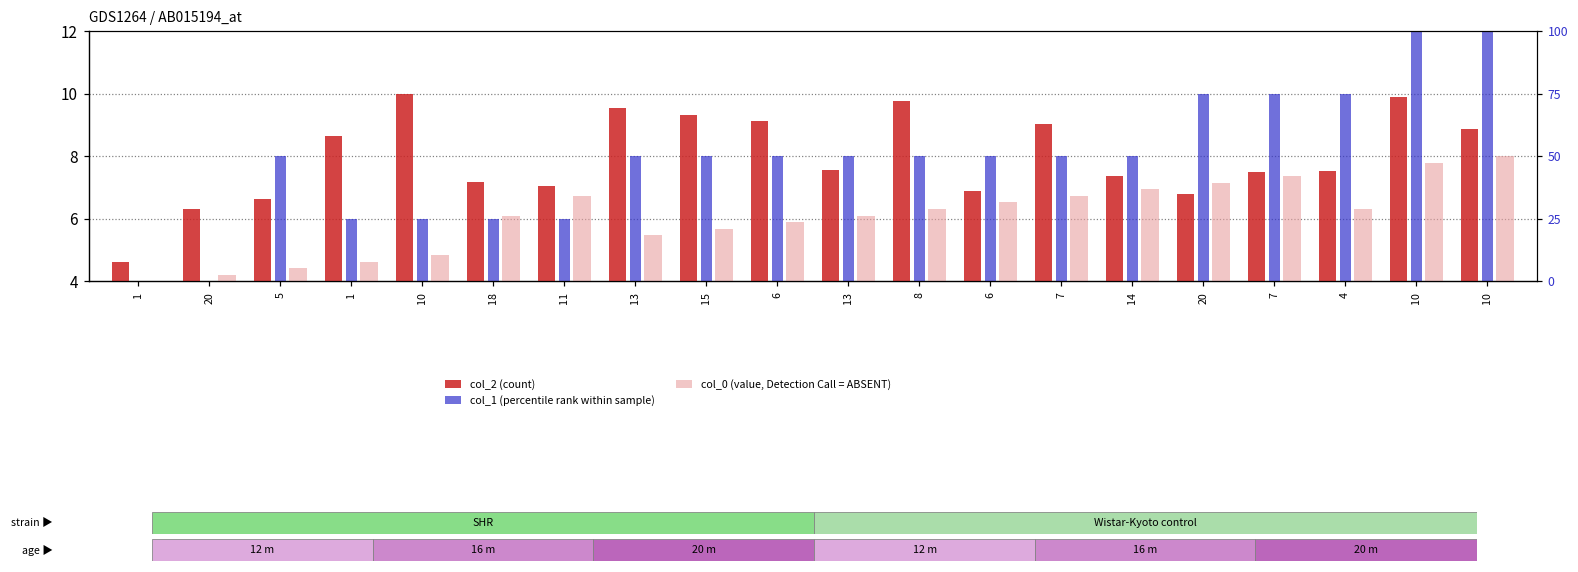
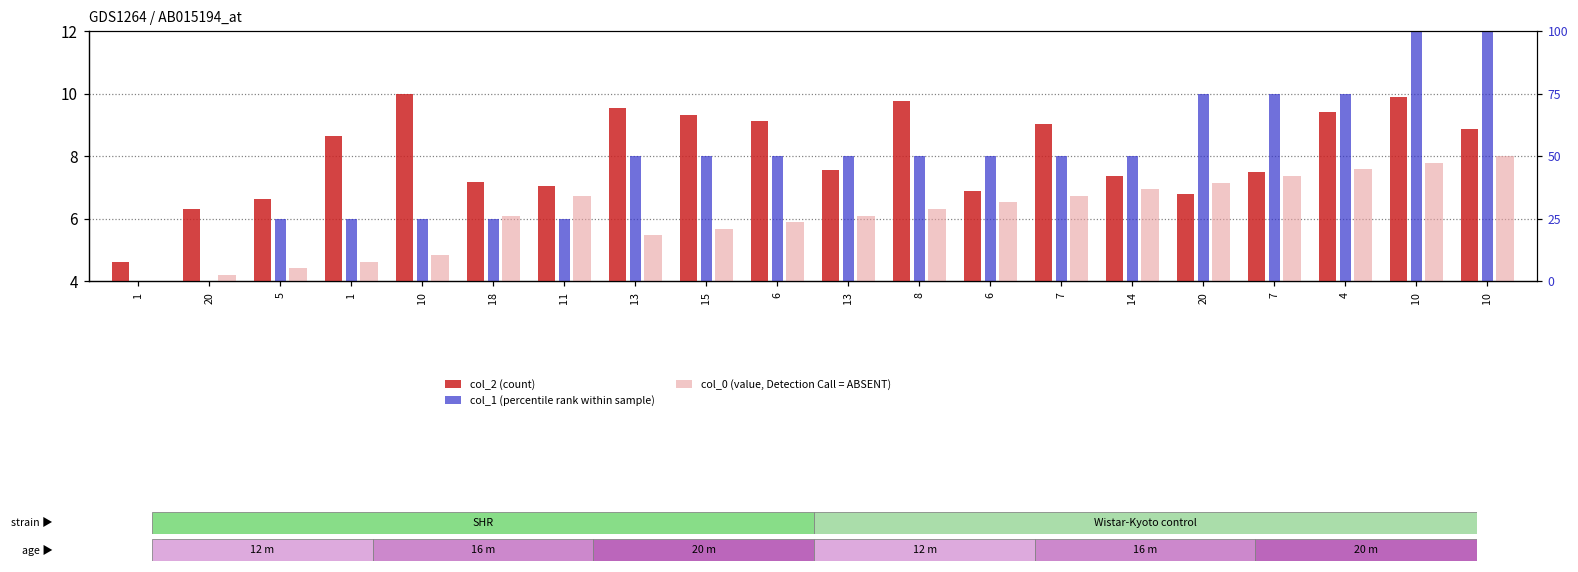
GDS1264 / AB015194_at, col_1 (percentile rank within sample), 5: 8.0 -> 6.0
GDS1264 / AB015194_at, col_2 (count), 4: 7.5 -> 9.4
GDS1264 / AB015194_at, col_0 (value, Detection Call = ABSENT), 4: 6.3 -> 7.6
